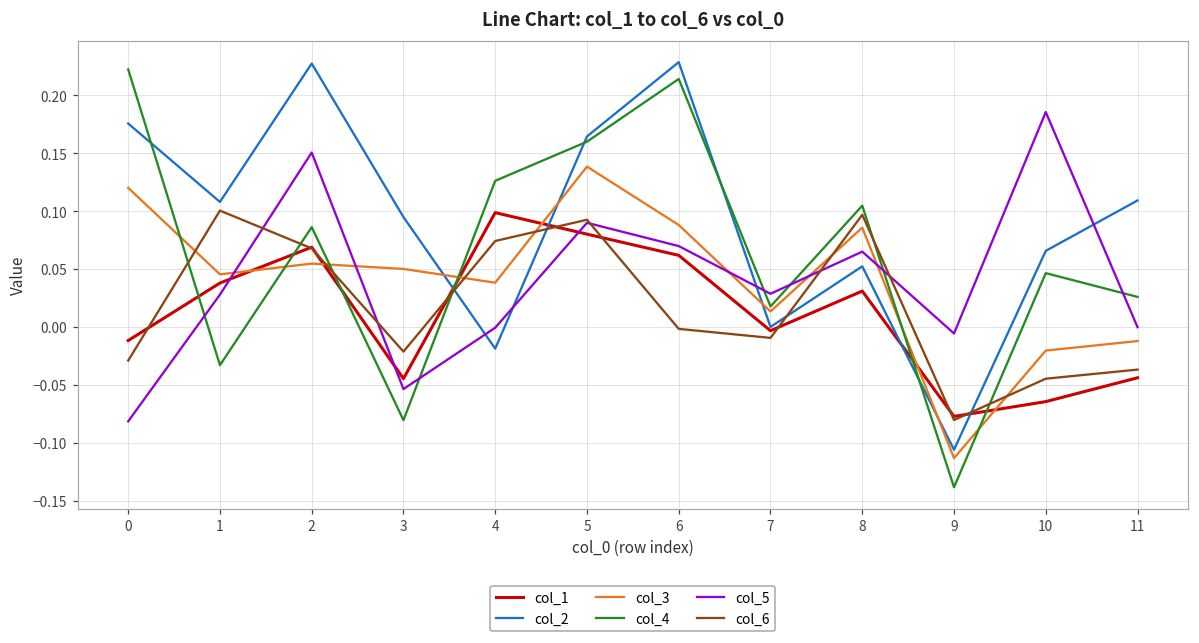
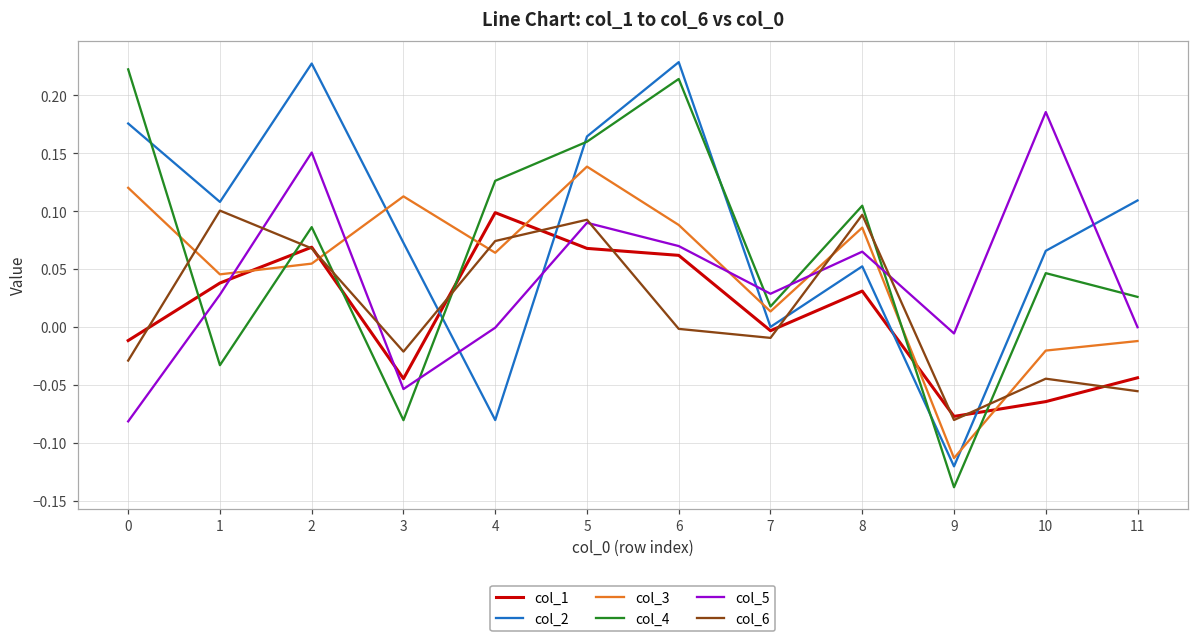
col_2, 3: 0.095 -> 0.073
col_3, 3: 0.050 -> 0.113
col_2, 4: -0.018 -> -0.080
col_3, 4: 0.038 -> 0.064
col_1, 5: 0.080 -> 0.068
col_2, 9: -0.106 -> -0.120
col_6, 11: -0.037 -> -0.055
